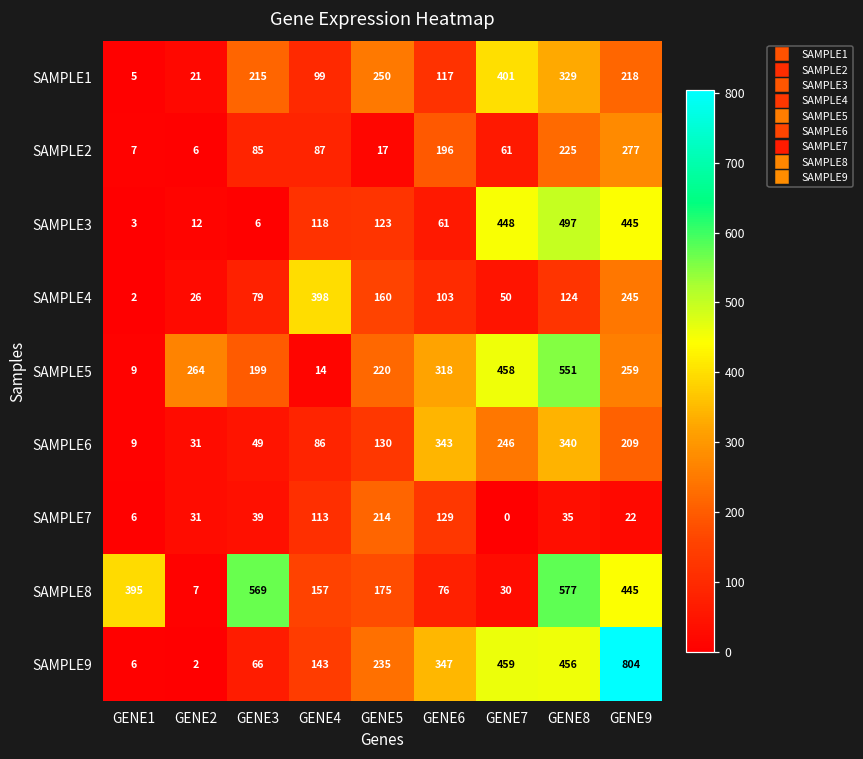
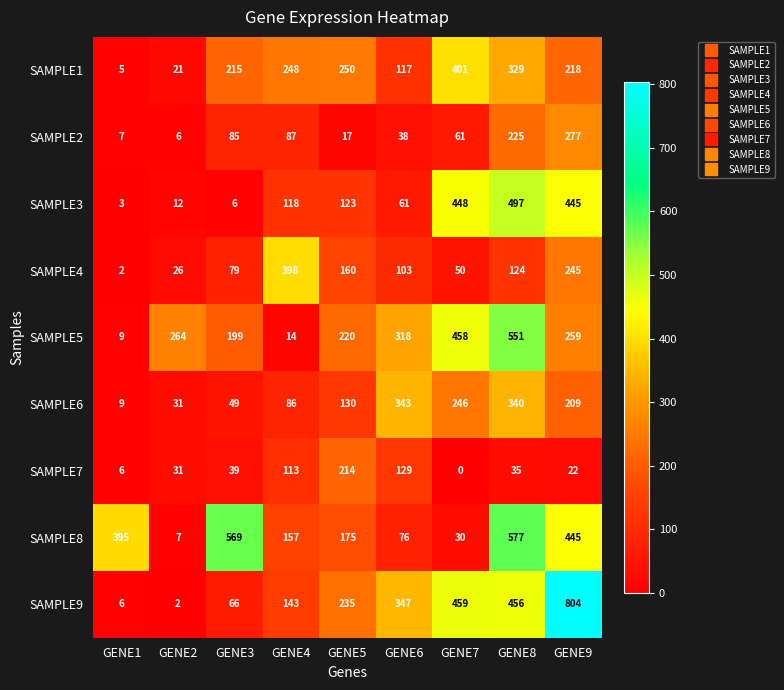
SAMPLE1, GENE4: 99 -> 248
SAMPLE2, GENE6: 196 -> 38
